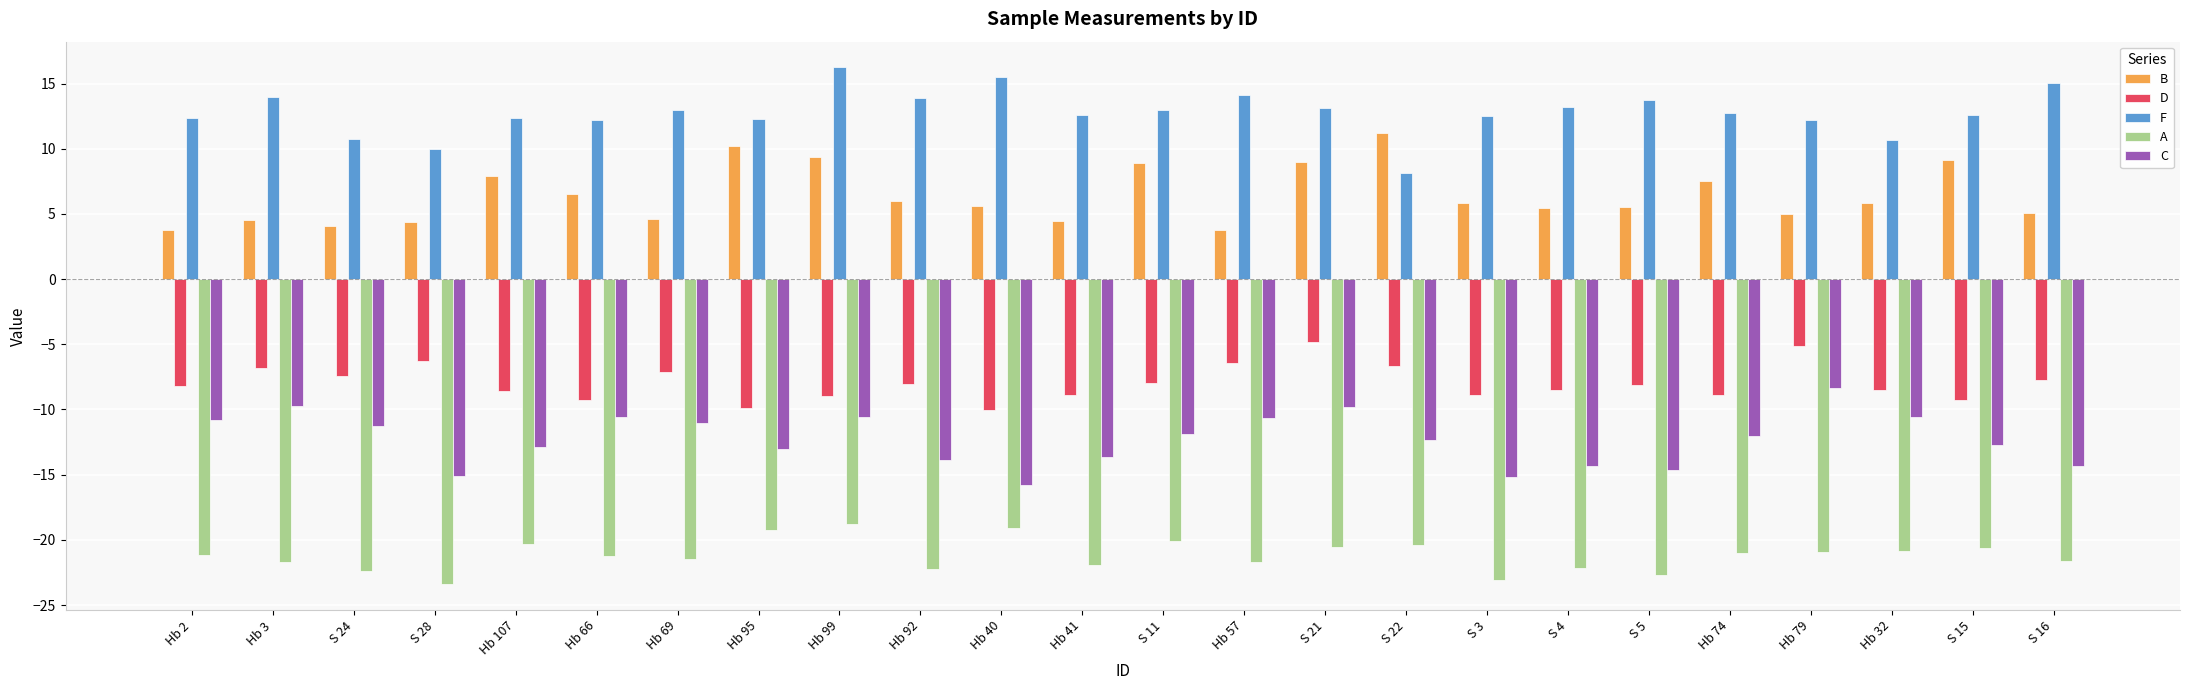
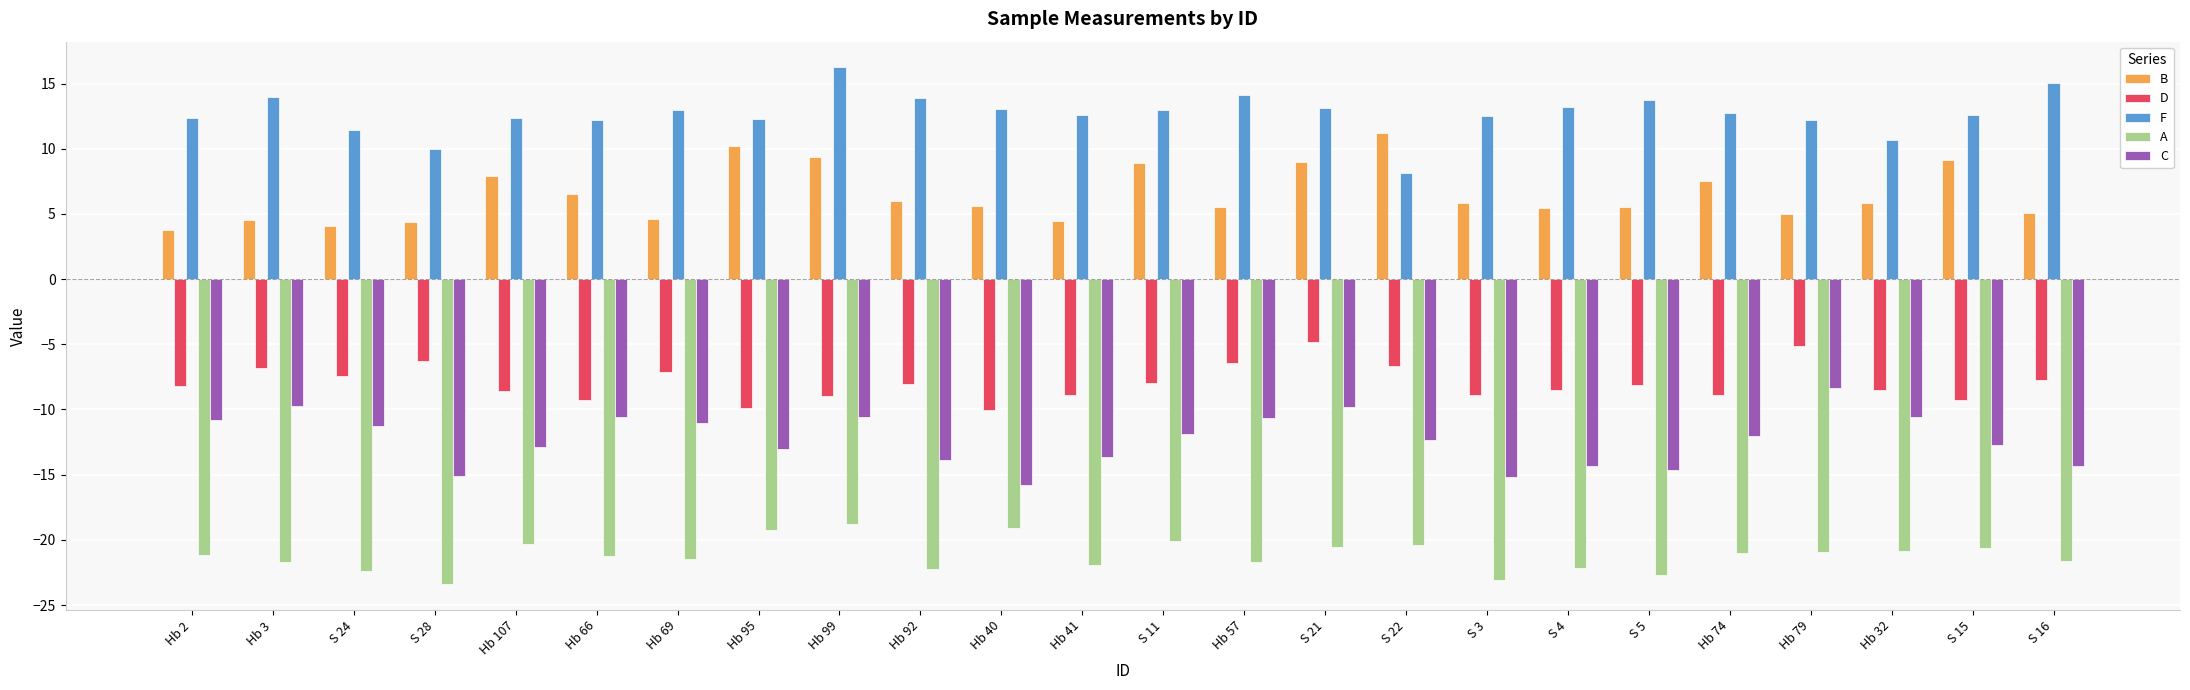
F, S 24: 10.8 -> 11.4
F, Hb 40: 15.5 -> 13.0
B, Hb 57: 3.7 -> 5.5
